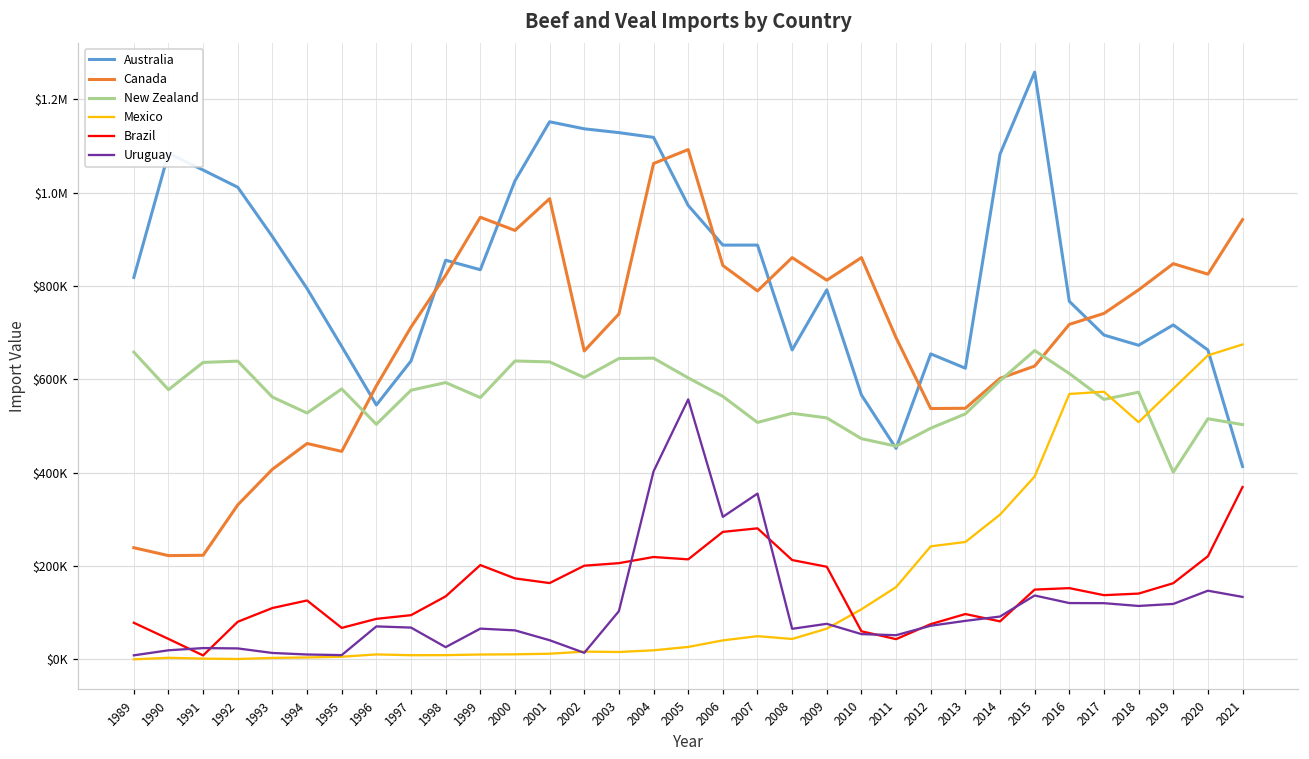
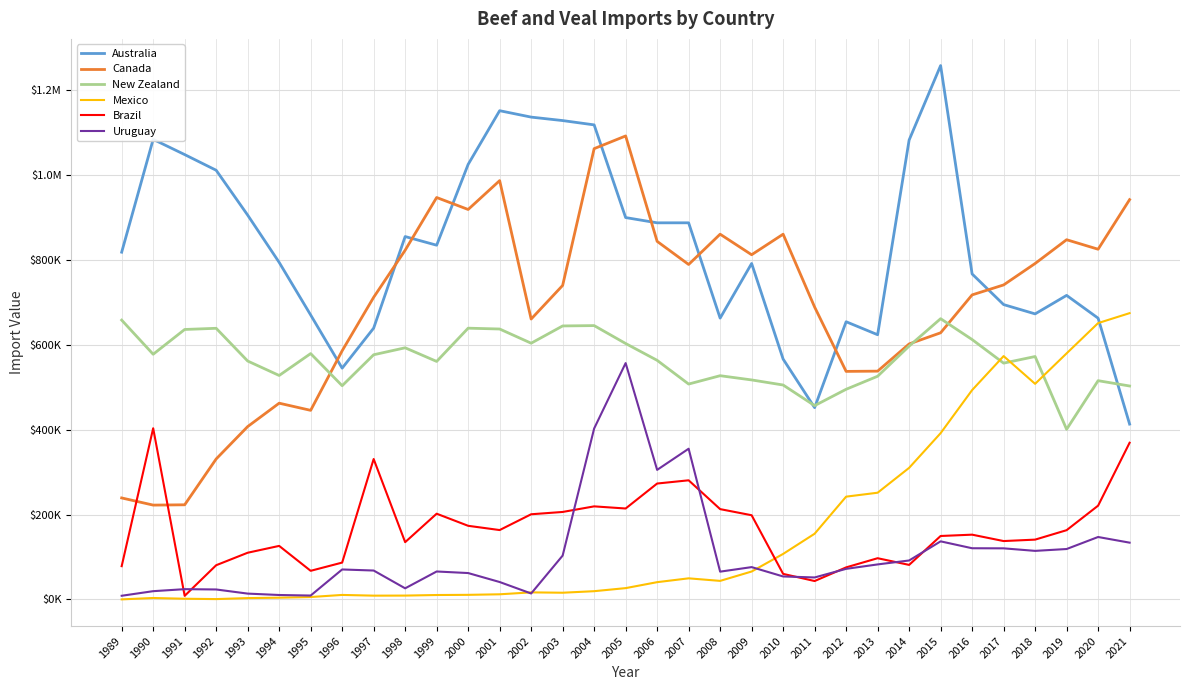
Brazil, 1990: $40000 -> $400000
Brazil, 1997: $90000 -> $330000
Australia, 2005: $970000 -> $900000
New Zealand, 2010: $470000 -> $510000
Mexico, 2016: $570000 -> $490000
